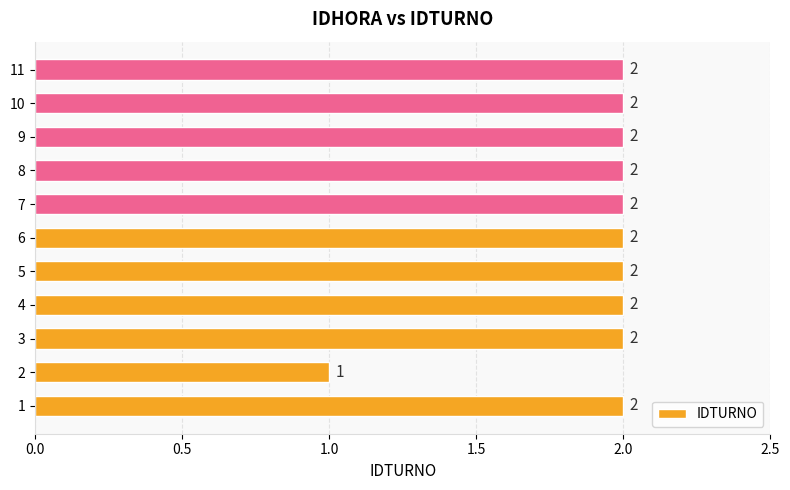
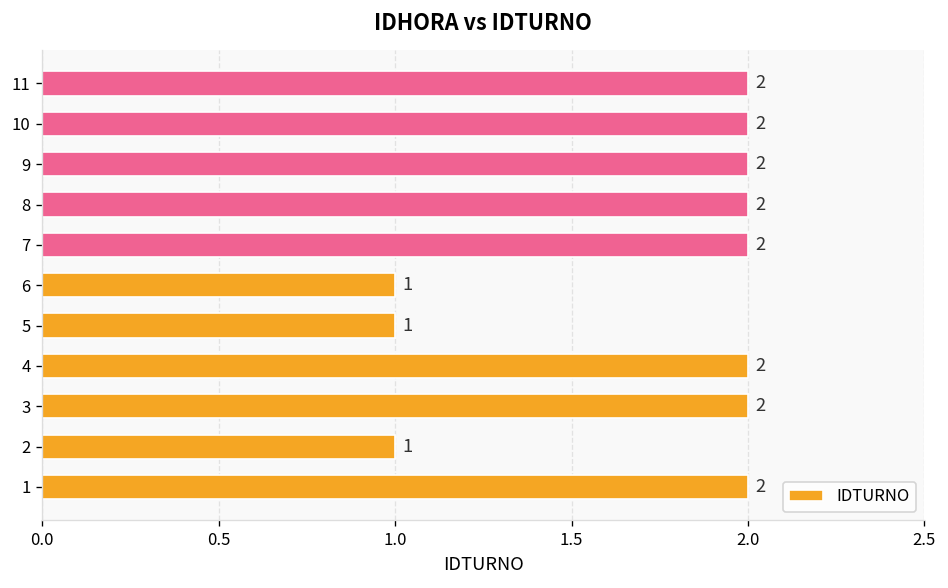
6: 2 -> 1
5: 2 -> 1
